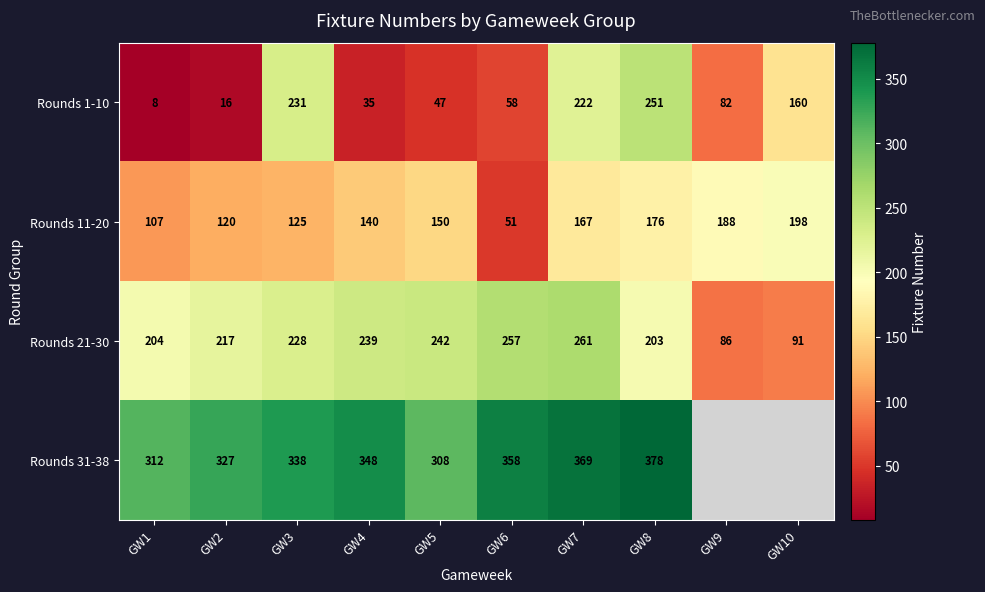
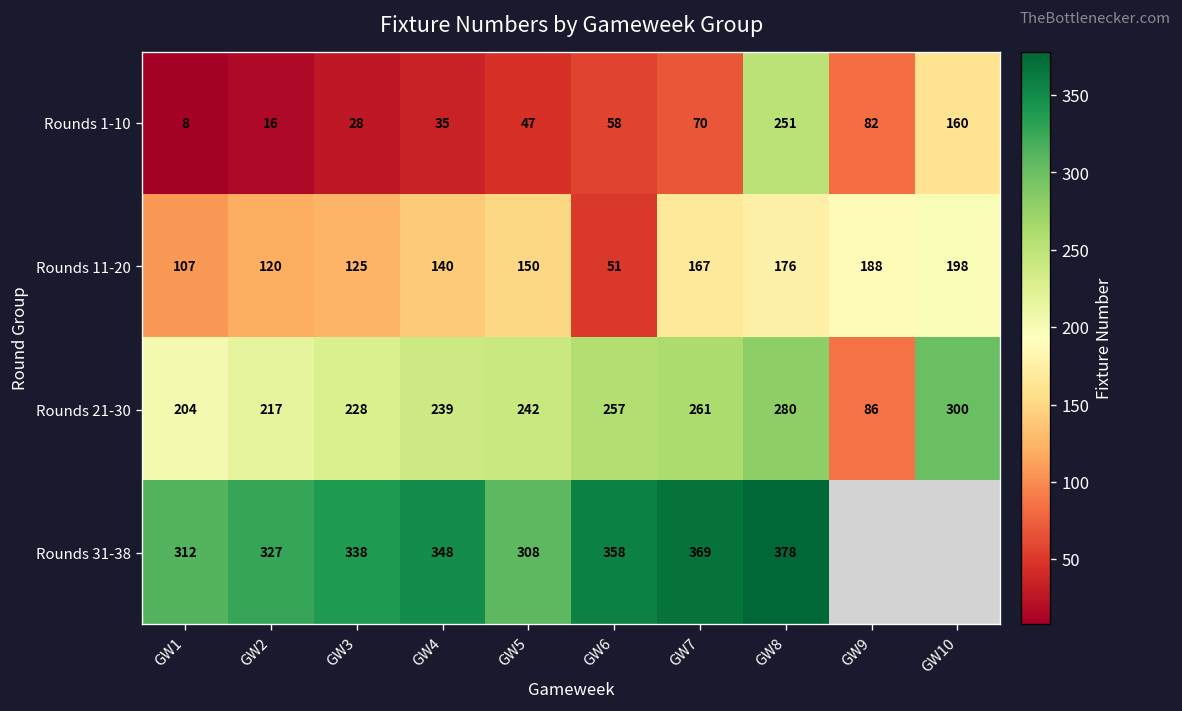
Rounds 1-10, GW3: 231 -> 28
Rounds 1-10, GW7: 222 -> 70
Rounds 21-30, GW8: 203 -> 280
Rounds 21-30, GW10: 91 -> 300
